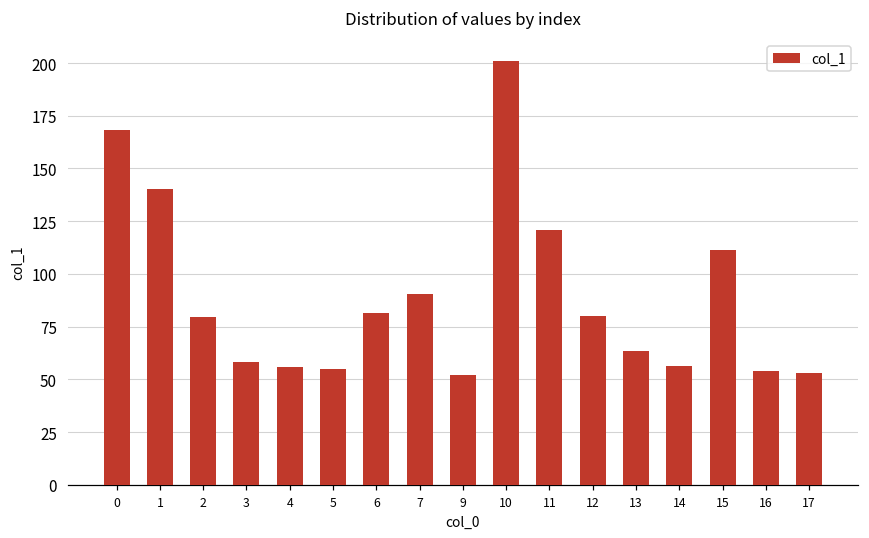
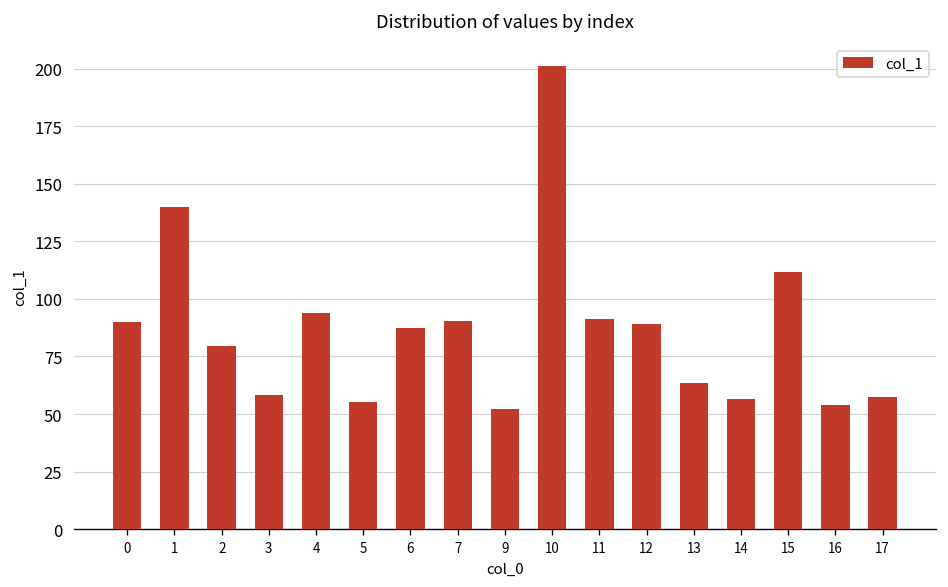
0: 168 -> 90
4: 56 -> 94
6: 82 -> 88
11: 121 -> 91
12: 80 -> 89
17: 53 -> 57
